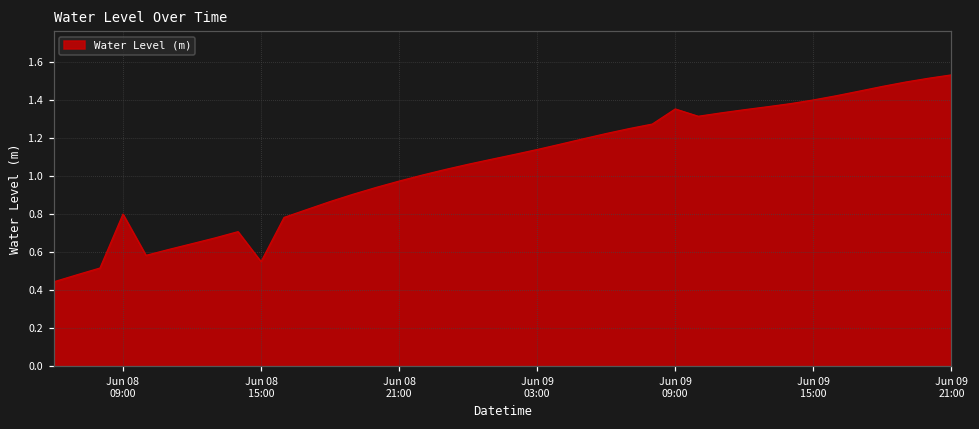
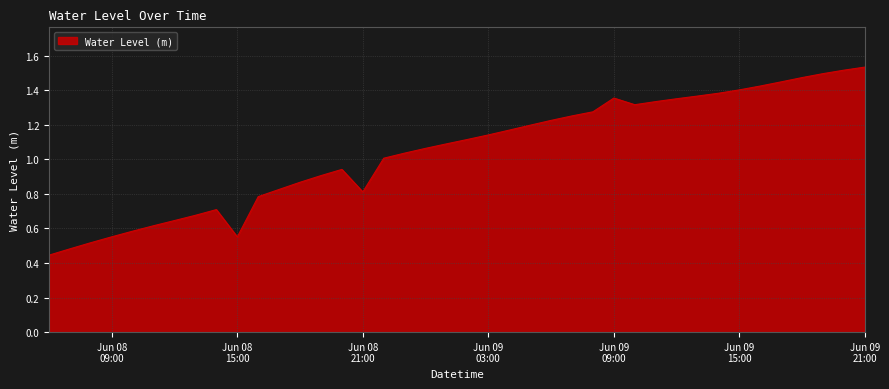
Jun 08 09:00: 0.80 -> 0.55
Jun 08 21:00: 0.98 -> 0.81
